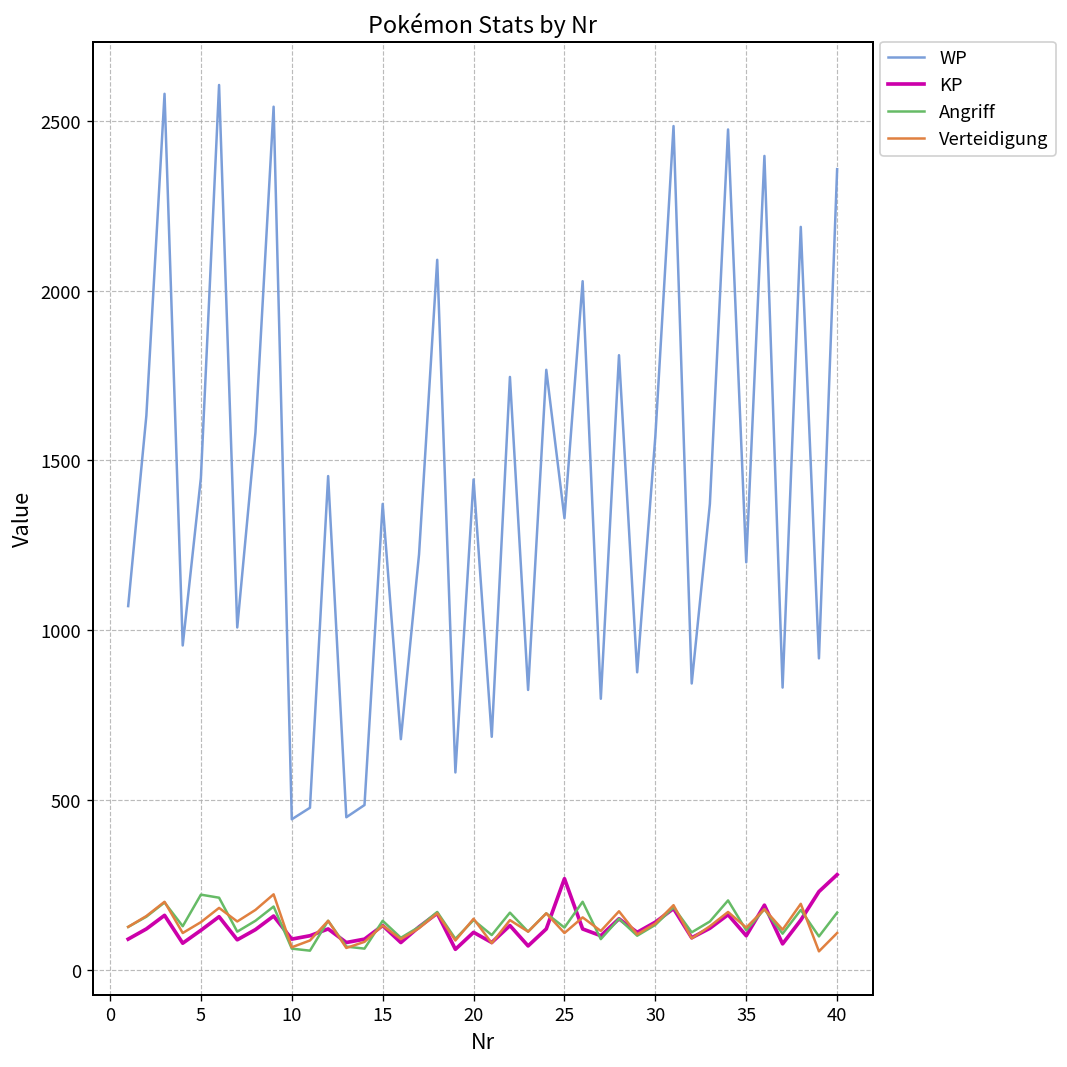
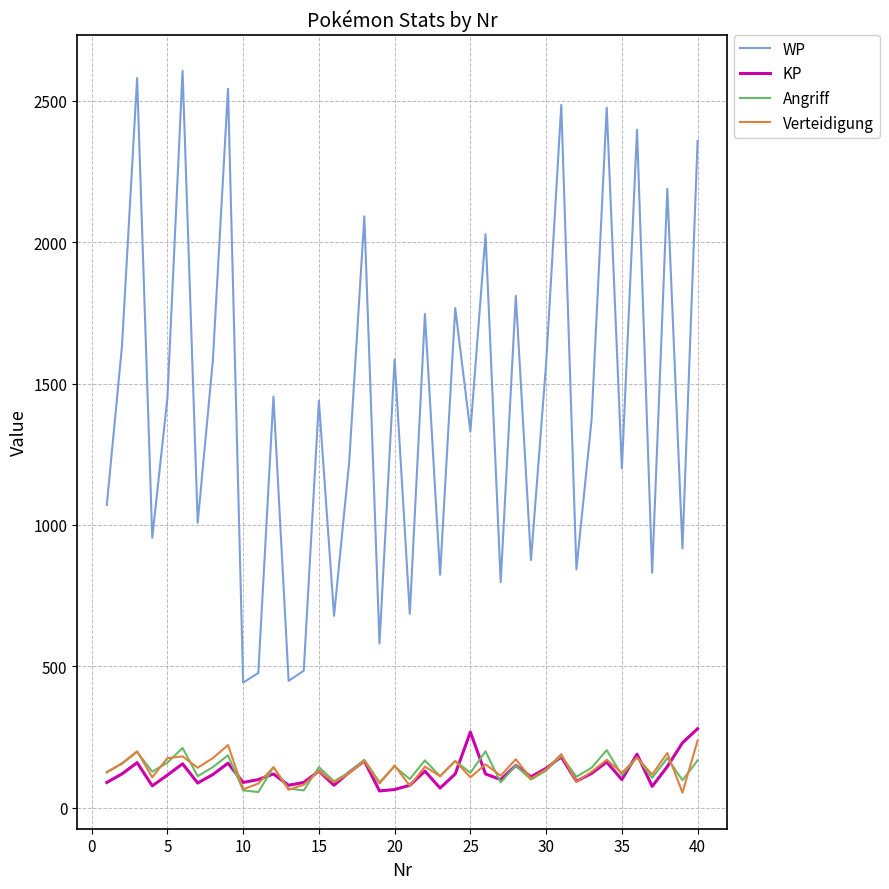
Angriff, 5: 220 -> 160
Verteidigung, 5: 140 -> 180
WP, 15: 1370 -> 1440
WP, 20: 1440 -> 1590
KP, 20: 110 -> 70
Verteidigung, 40: 110 -> 240
